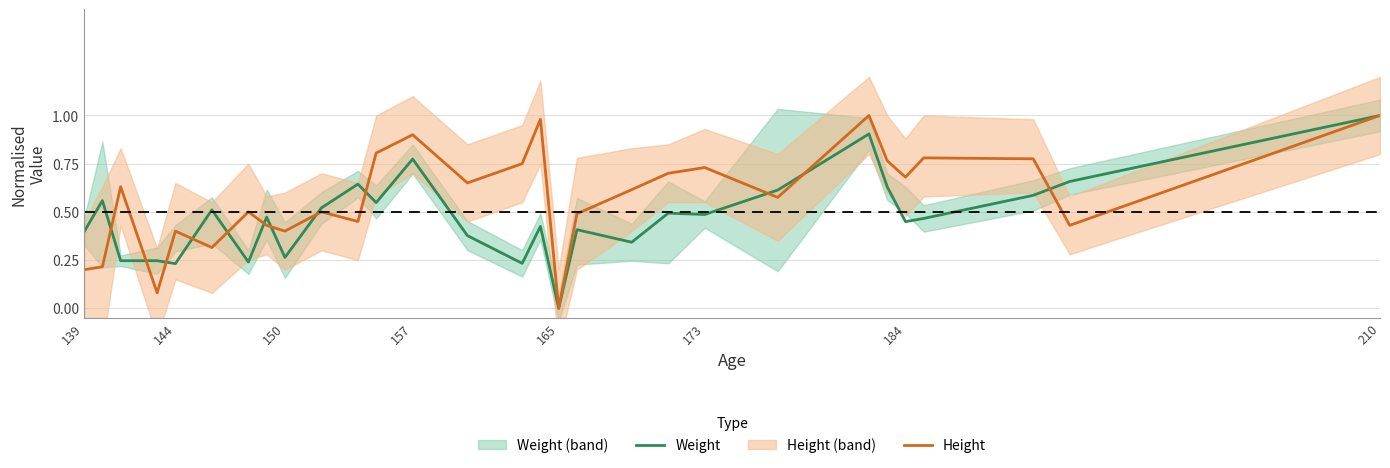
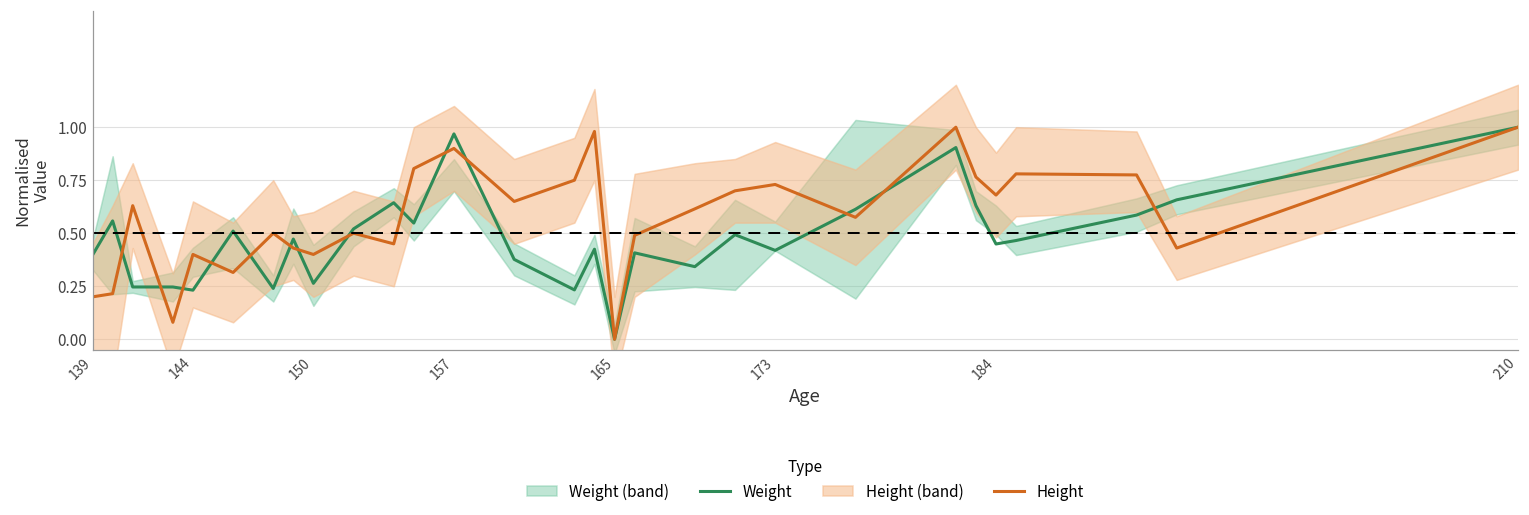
Weight, 157: 0.77 -> 0.97
Weight, 173: 0.49 -> 0.42
